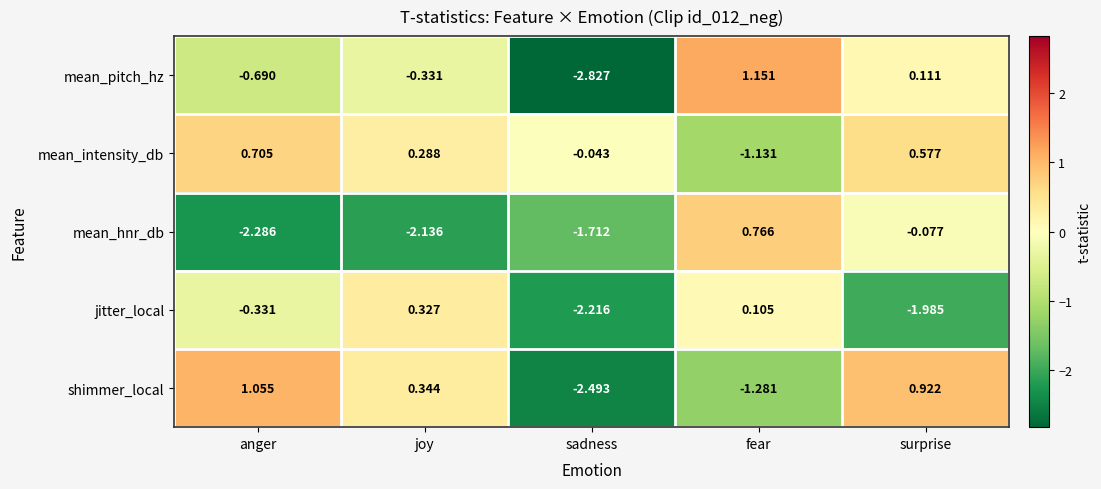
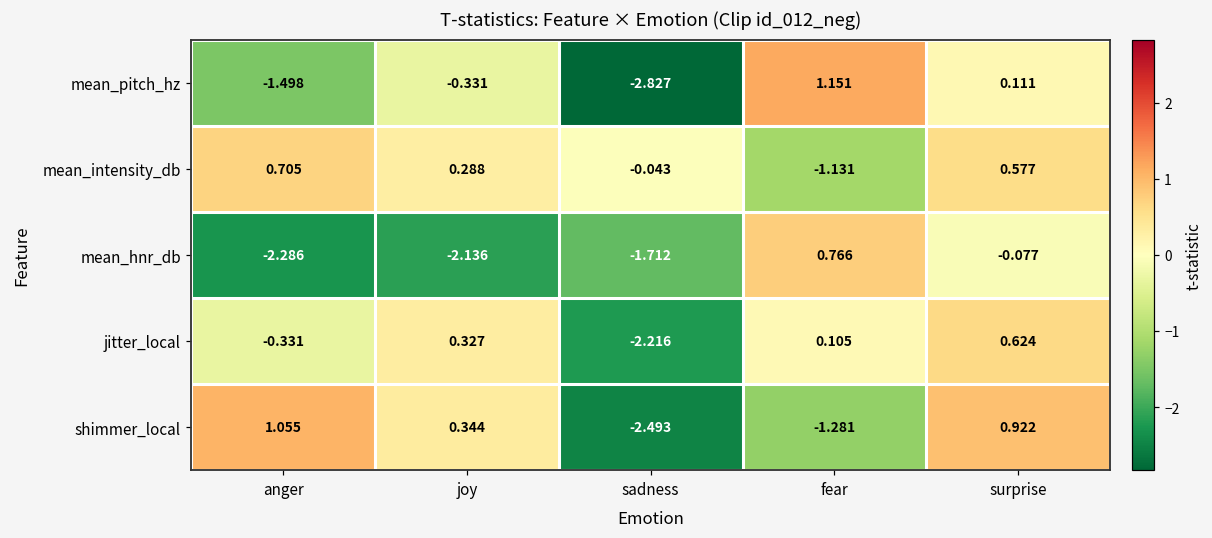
mean_pitch_hz, anger: -0.690 -> -1.498
jitter_local, surprise: -1.985 -> 0.624
